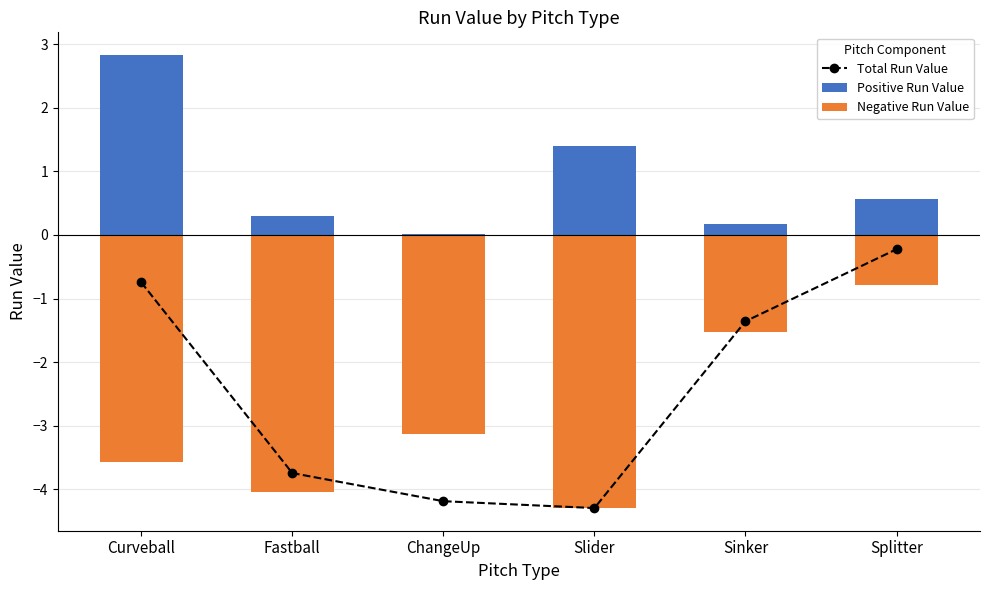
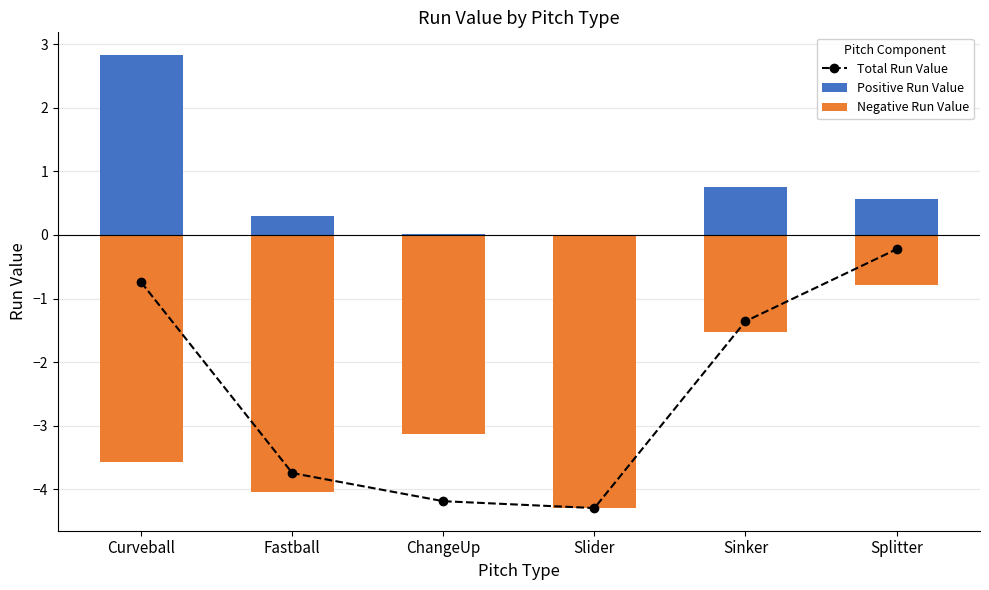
Positive Run Value, Slider: 1.4 -> 0.0
Positive Run Value, Sinker: 0.2 -> 0.8
